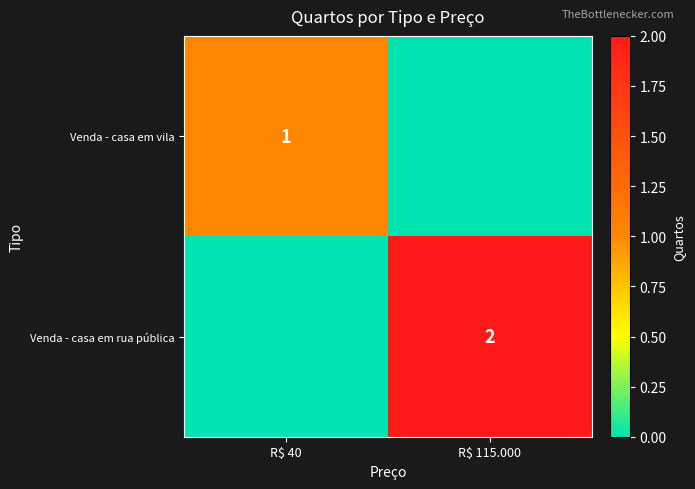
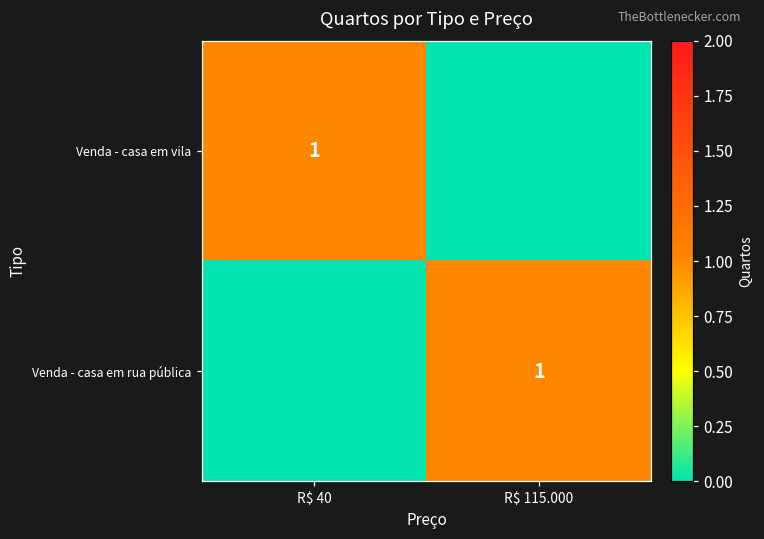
Venda - casa em rua pública, R$ 115.000: 2 -> 1
